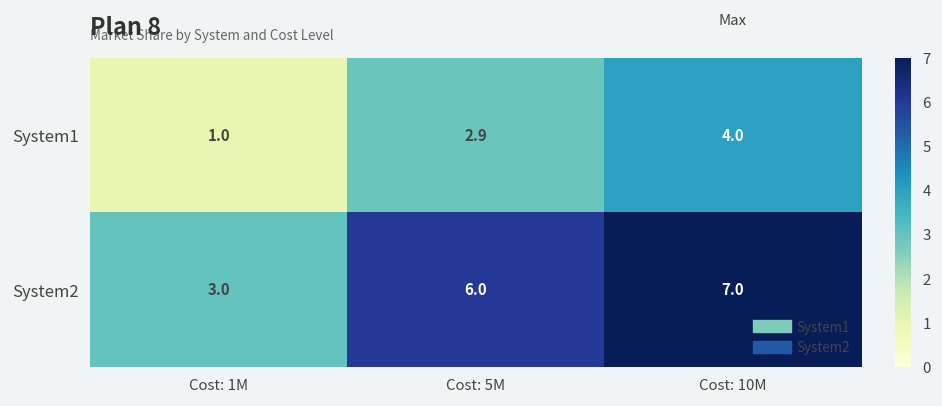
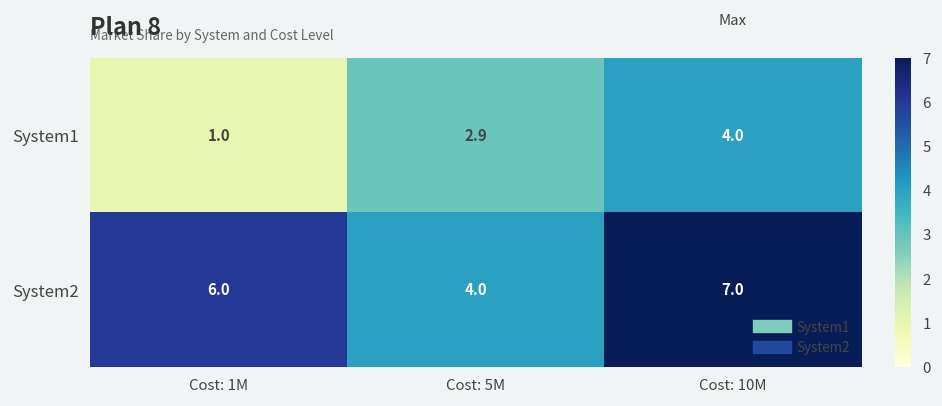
System2, Cost: 1M: 3.0 -> 6.0
System2, Cost: 5M: 6.0 -> 4.0
